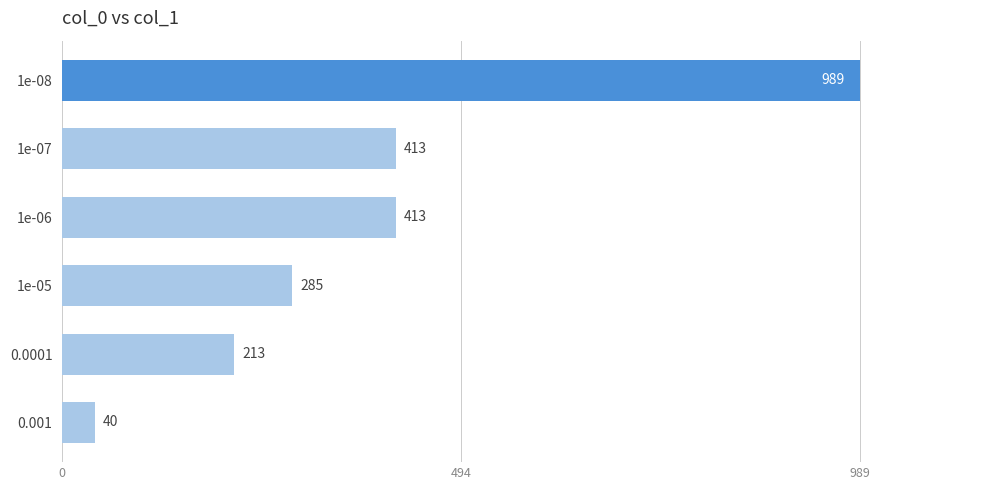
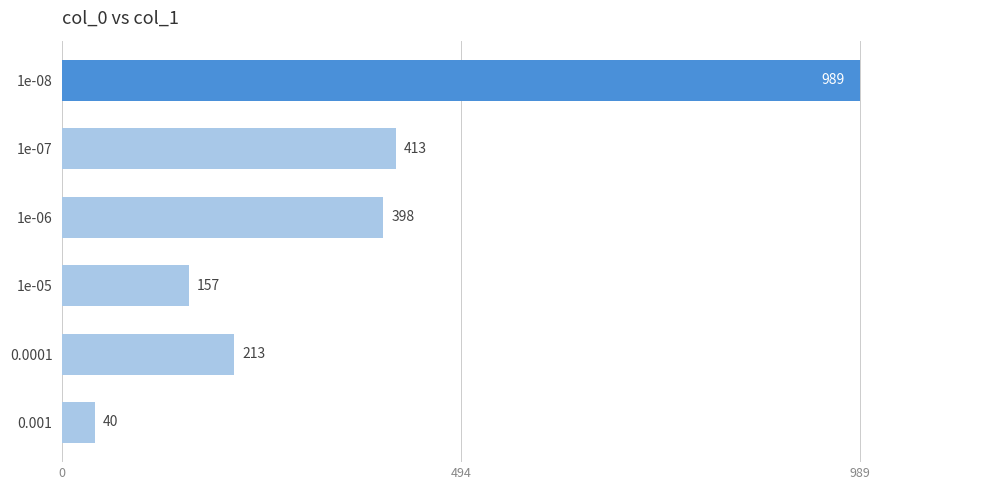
1e-06: 413 -> 398
1e-05: 285 -> 157
